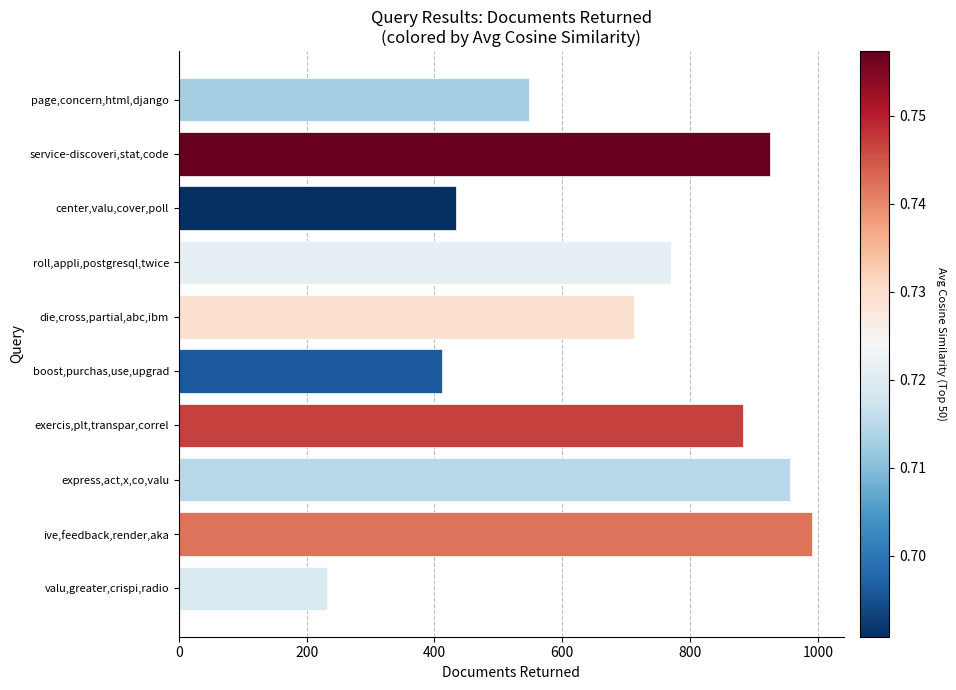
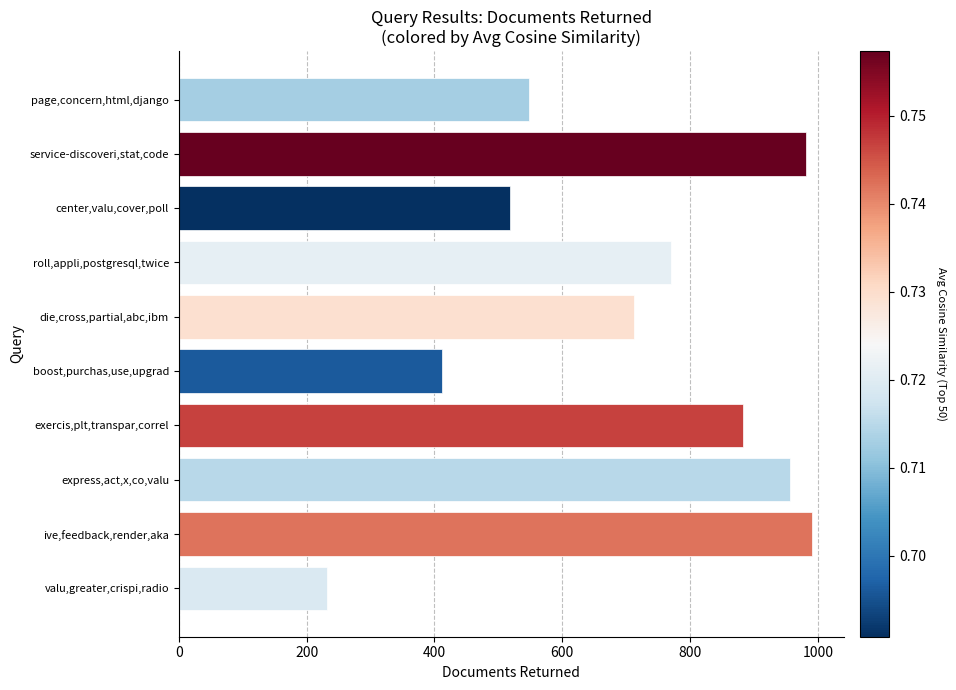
service-discoveri,stat,code: 930 -> 980
center,valu,cover,poll: 430 -> 520
